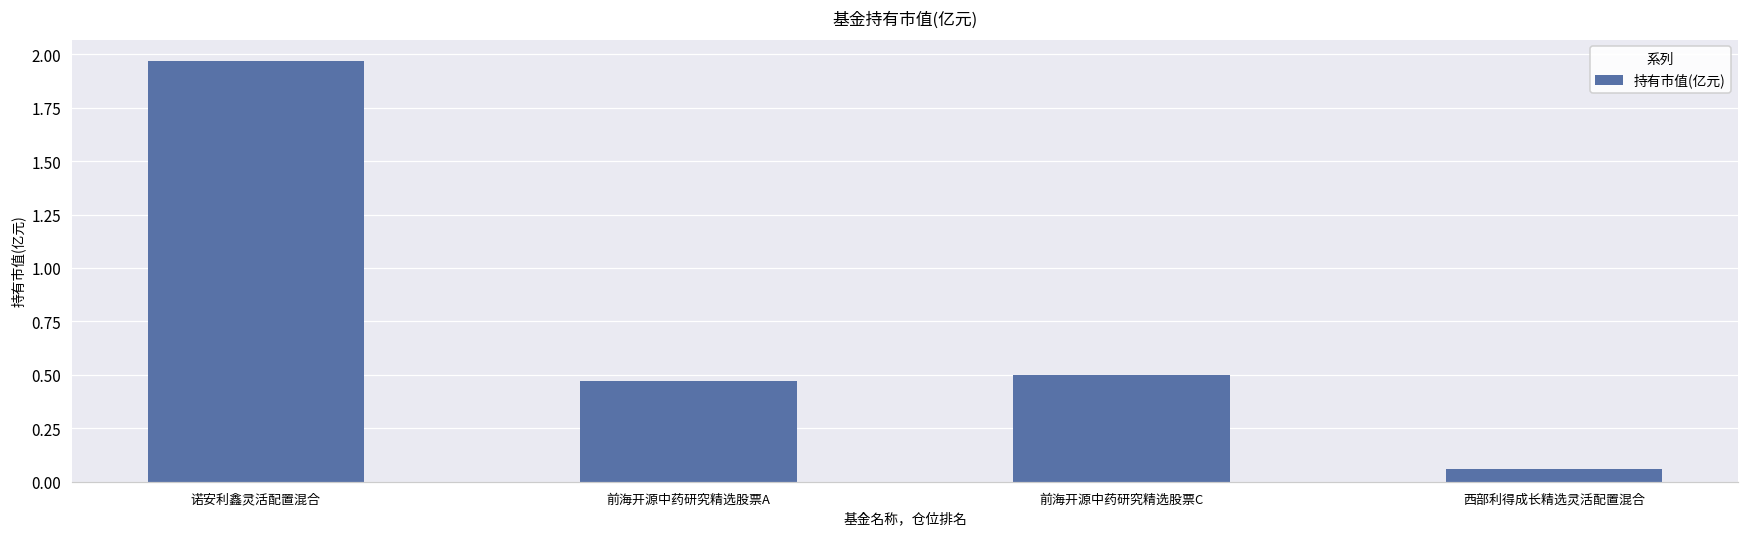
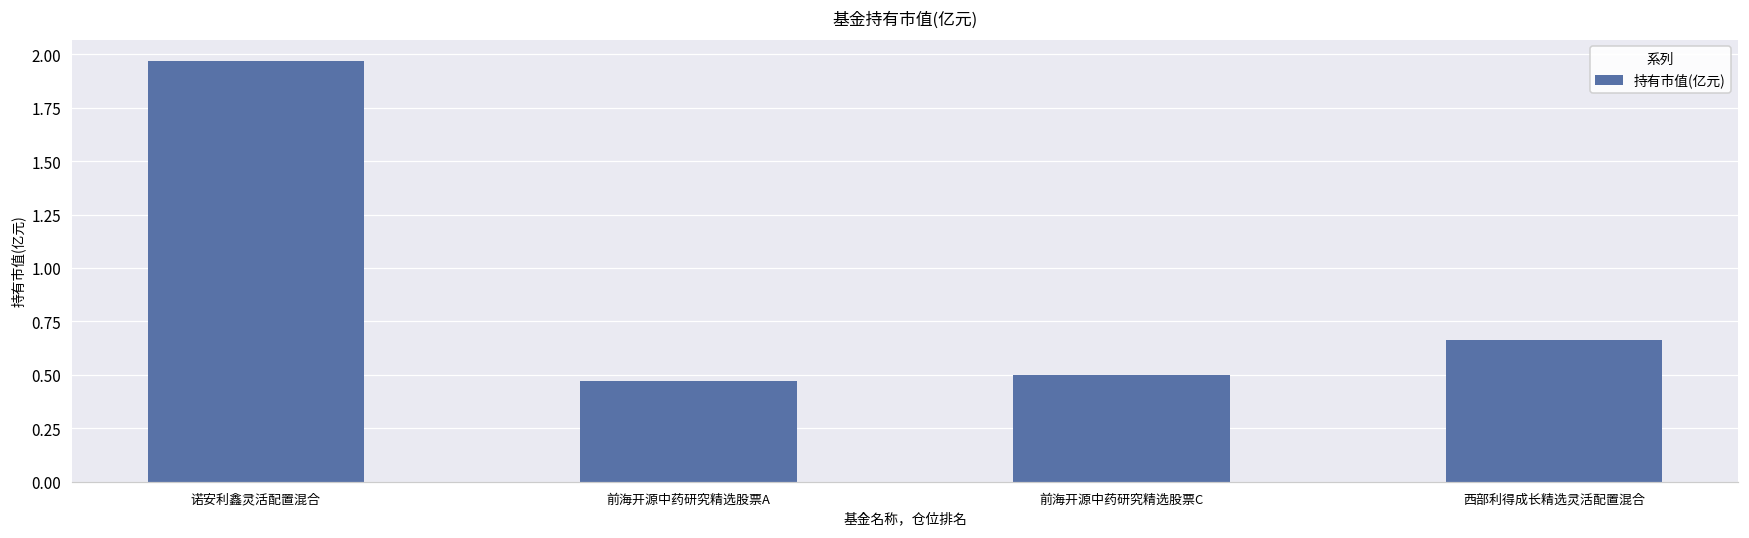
西部利得成长精选灵活配置混合: 0.06 -> 0.66
